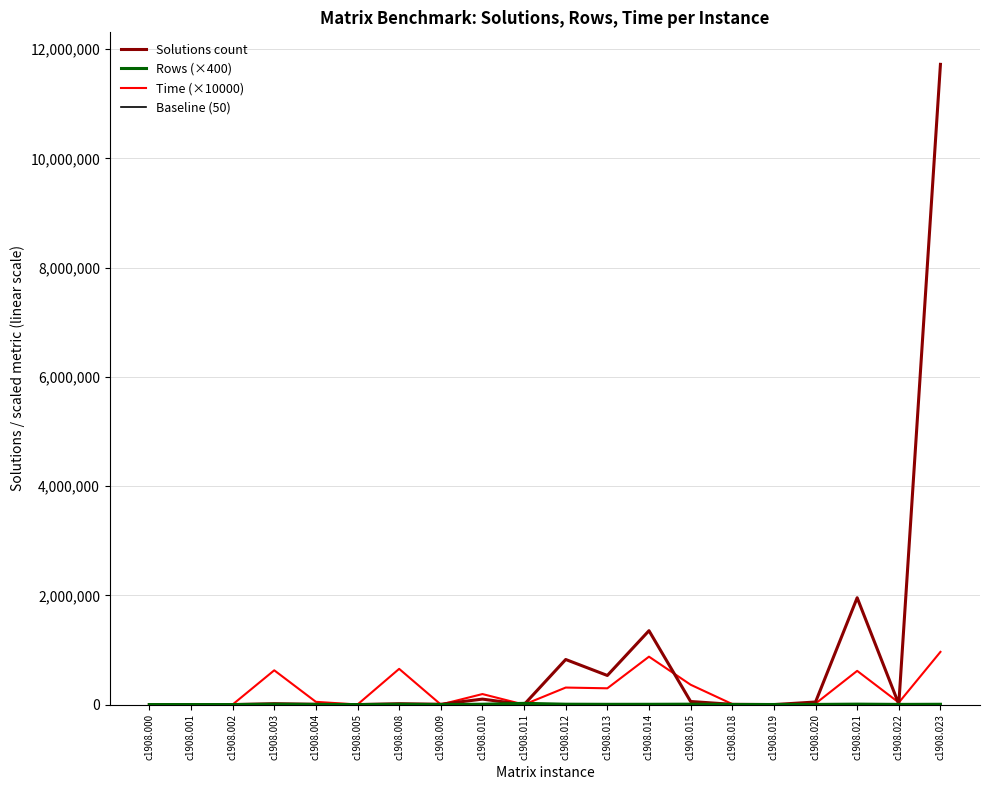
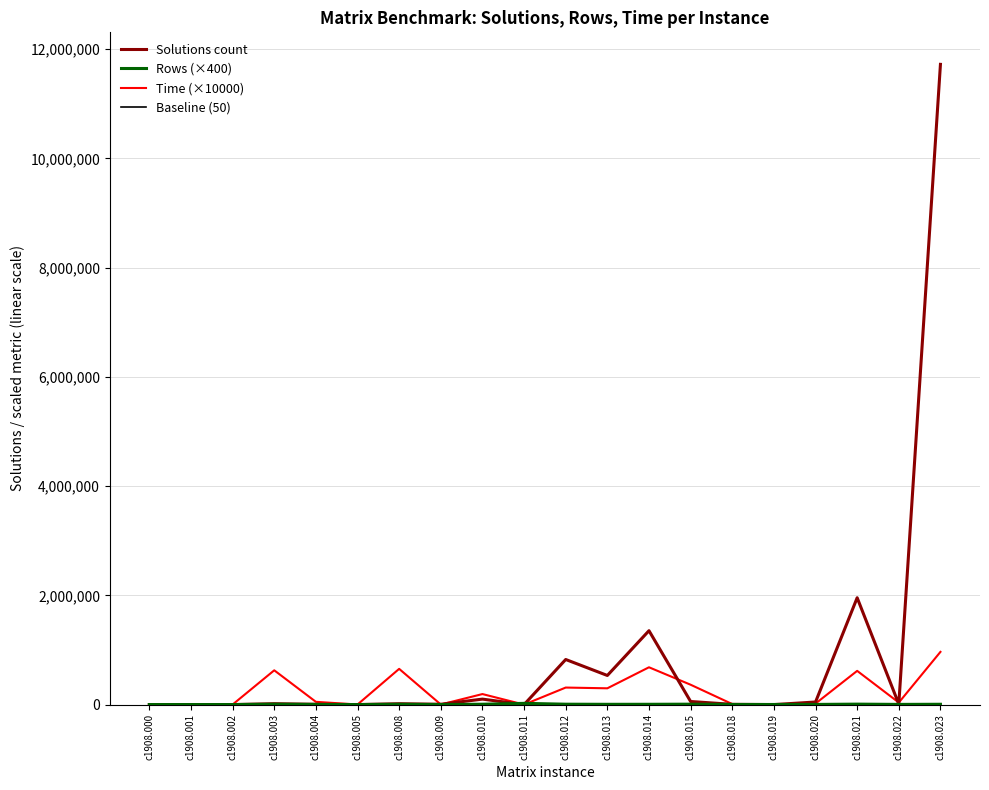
Time (×10000), c1908.014: 900,000 -> 700,000
